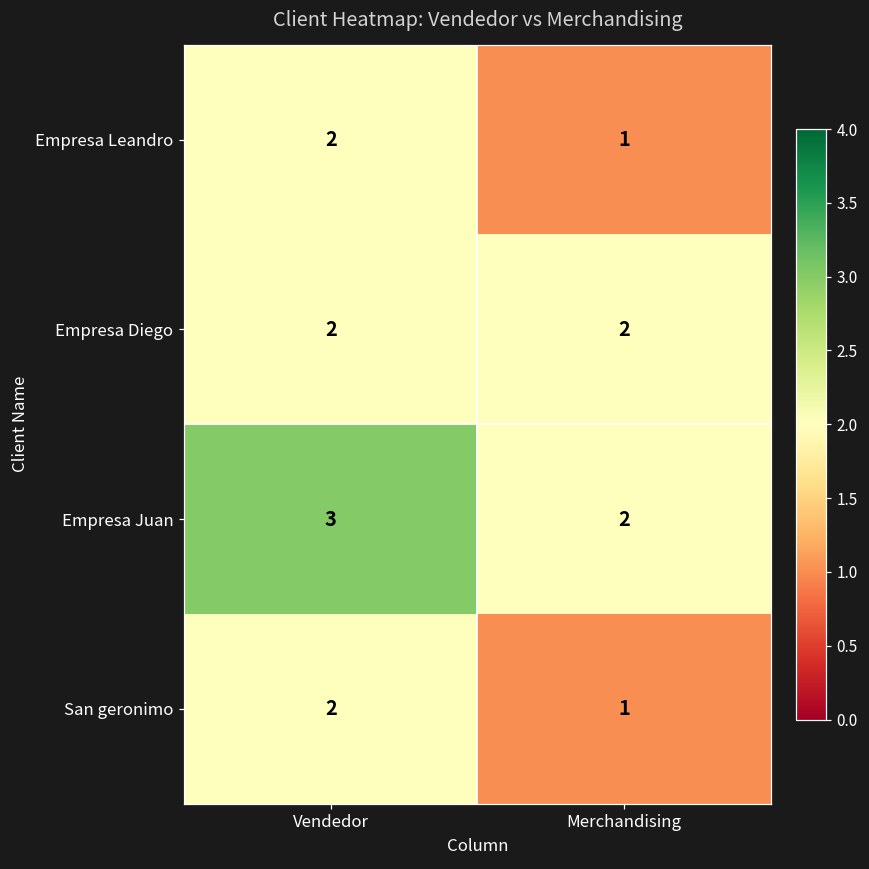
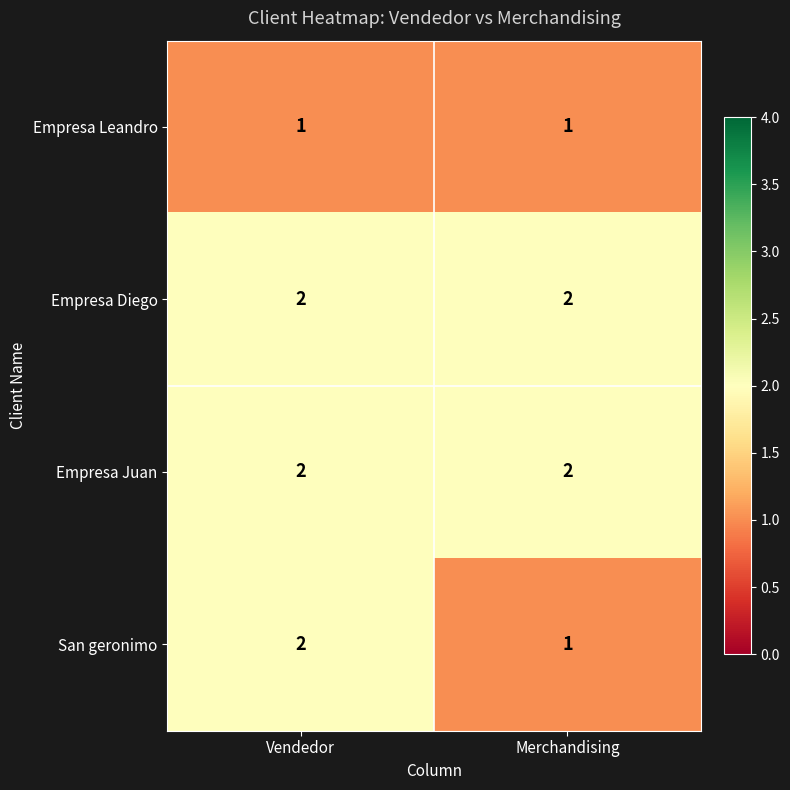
Empresa Leandro, Vendedor: 2 -> 1
Empresa Juan, Vendedor: 3 -> 2
